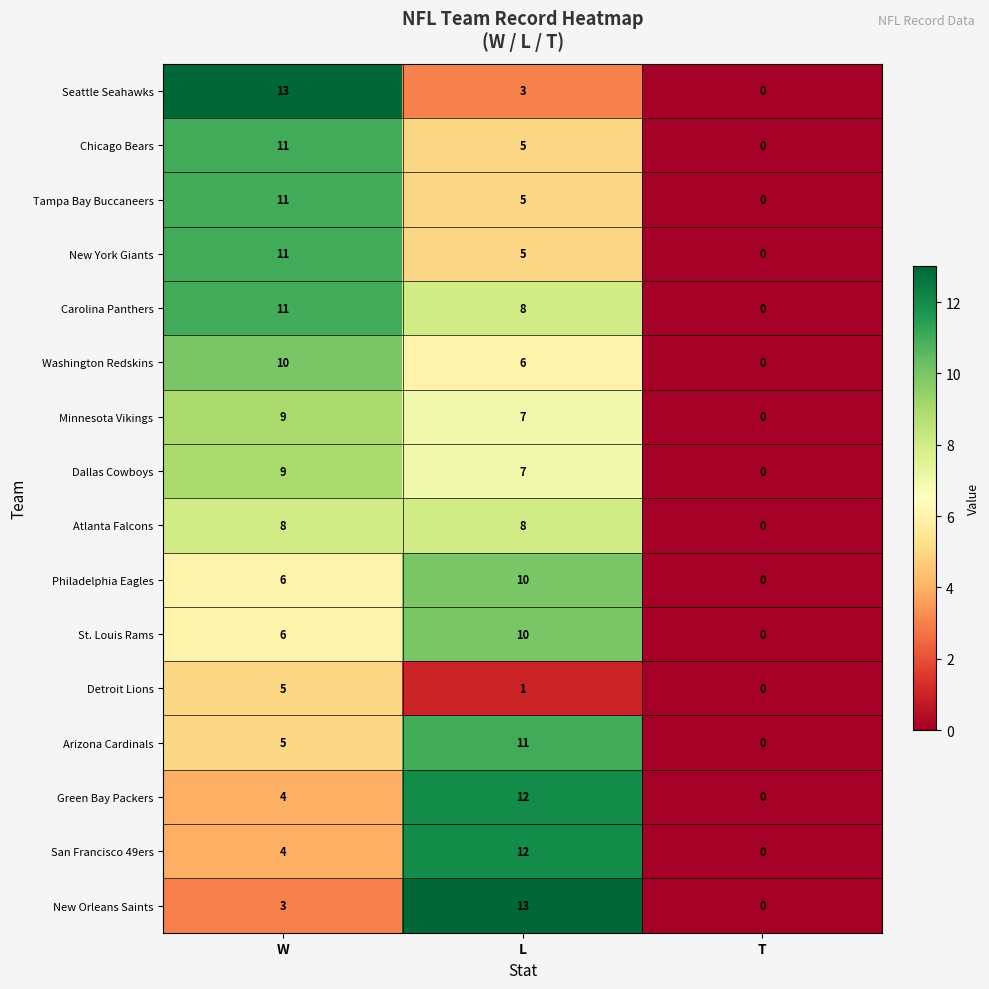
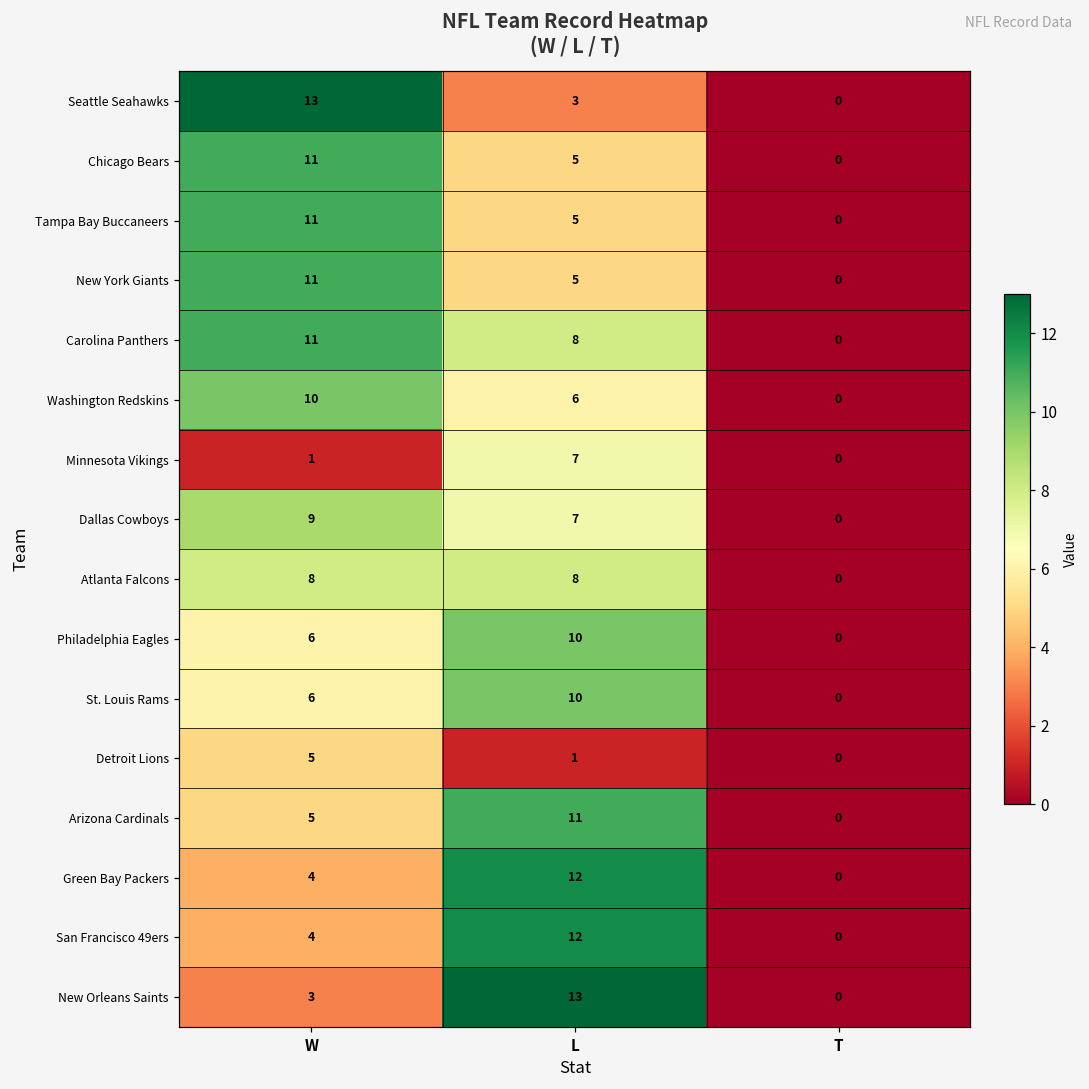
Minnesota Vikings, W: 9 -> 1
